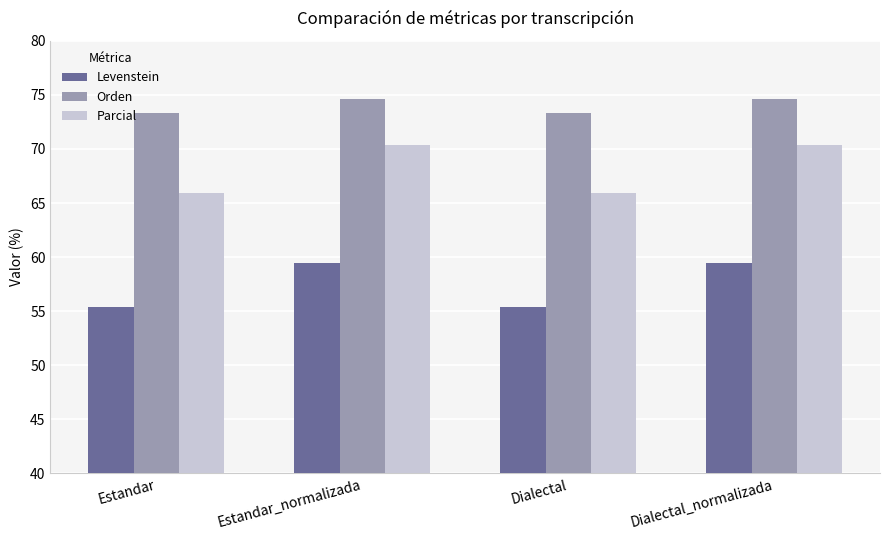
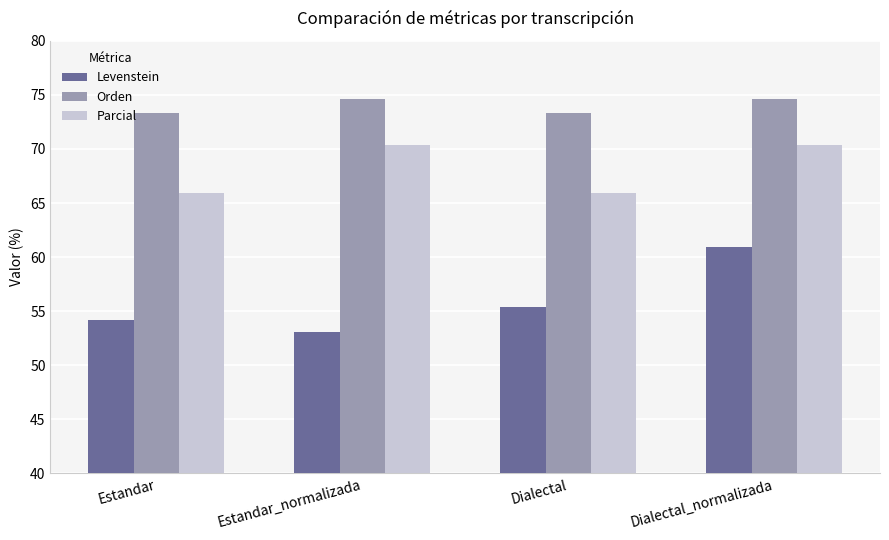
Levenstein, Estandar: 55.4 -> 54.2
Levenstein, Estandar_normalizada: 59.5 -> 53.1
Levenstein, Dialectal_normalizada: 59.5 -> 60.9
